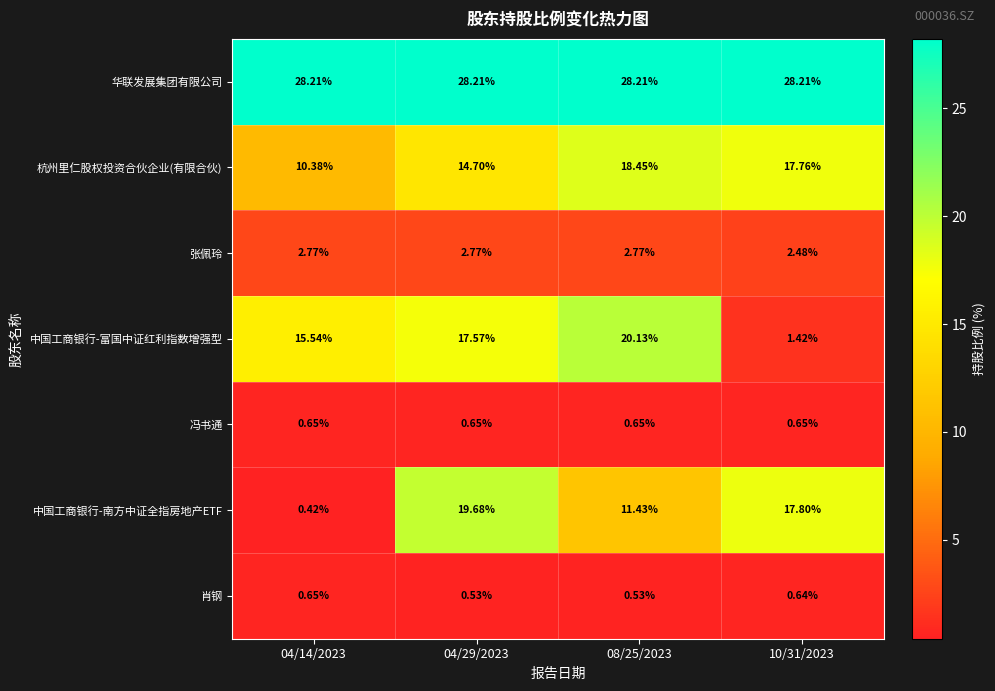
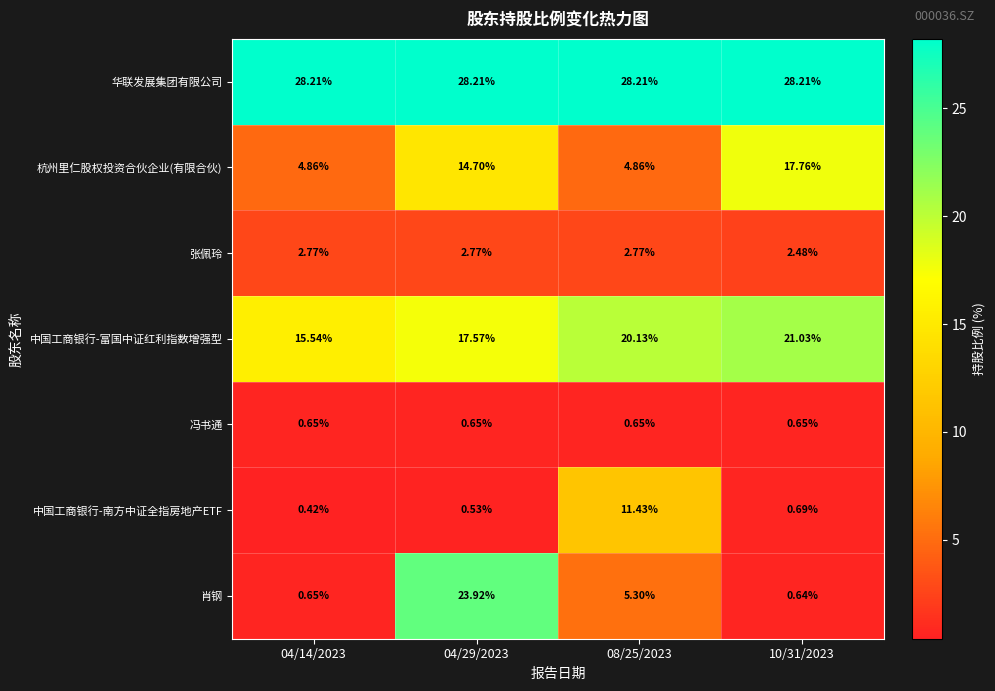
杭州里仁股权投资合伙企业(有限合伙), 04/14/2023: 10.38% -> 4.86%
杭州里仁股权投资合伙企业(有限合伙), 08/25/2023: 18.45% -> 4.86%
中国工商银行-富国中证红利指数增强型, 10/31/2023: 1.42% -> 21.03%
中国工商银行-南方中证全指房地产ETF, 04/29/2023: 19.68% -> 0.53%
中国工商银行-南方中证全指房地产ETF, 10/31/2023: 17.80% -> 0.69%
肖钢, 04/29/2023: 0.53% -> 23.92%
肖钢, 08/25/2023: 0.53% -> 5.30%
